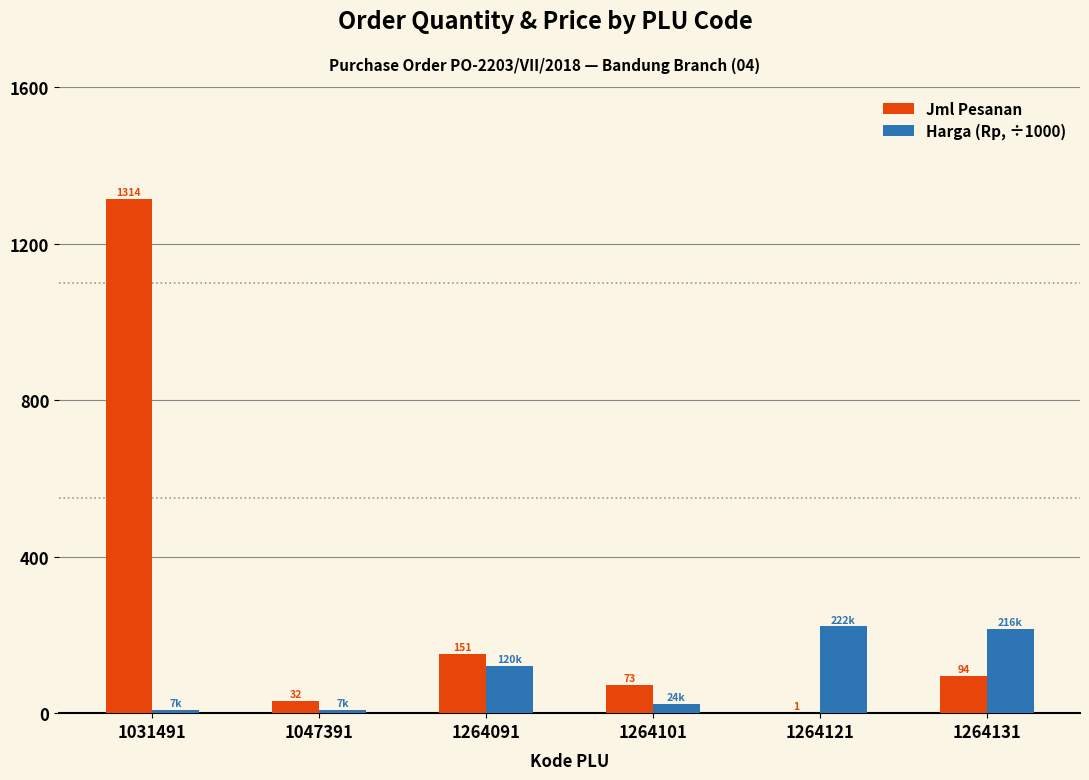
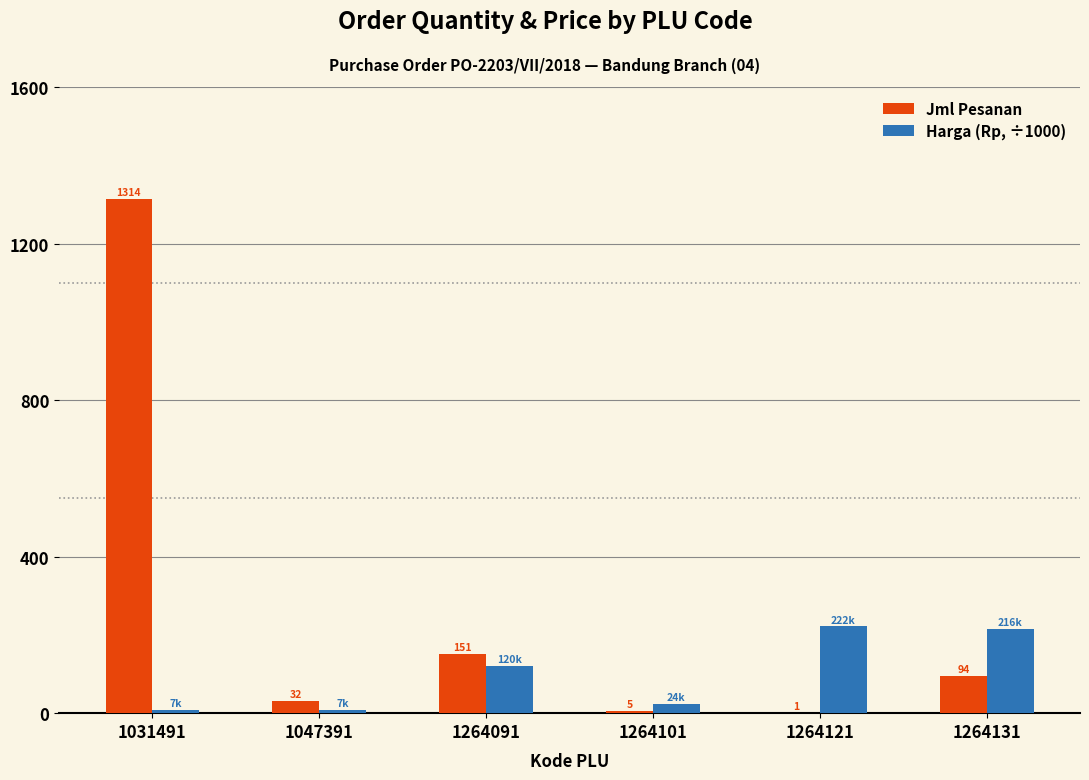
Jml Pesanan, 1264101: 73 -> 5
